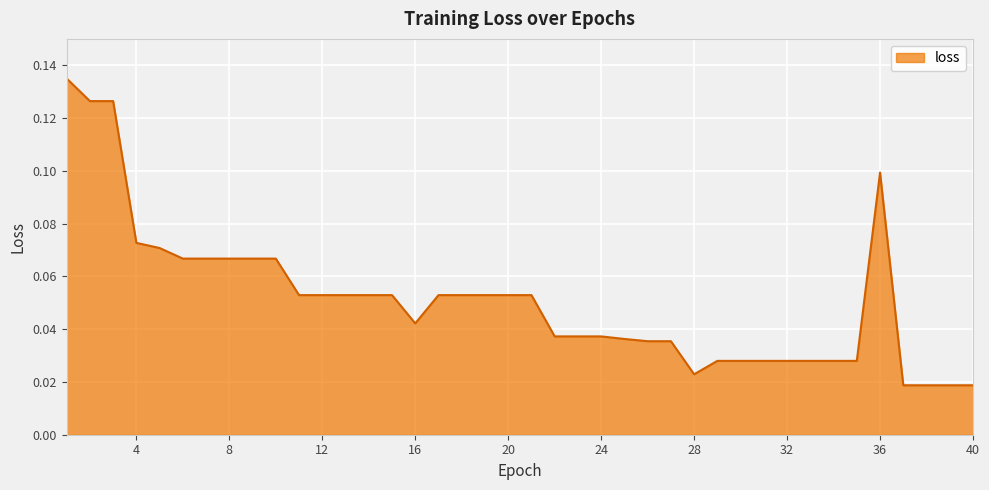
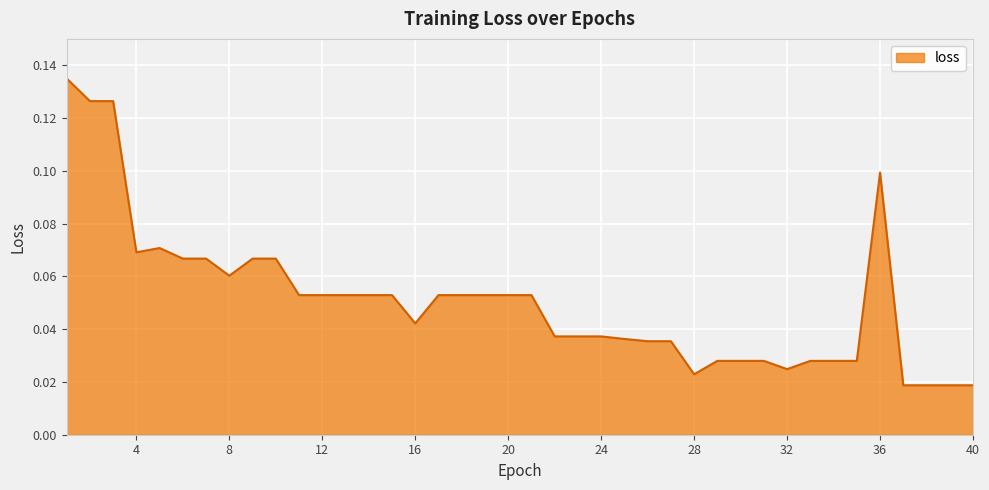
4: 0.073 -> 0.069
8: 0.067 -> 0.060
32: 0.028 -> 0.025
